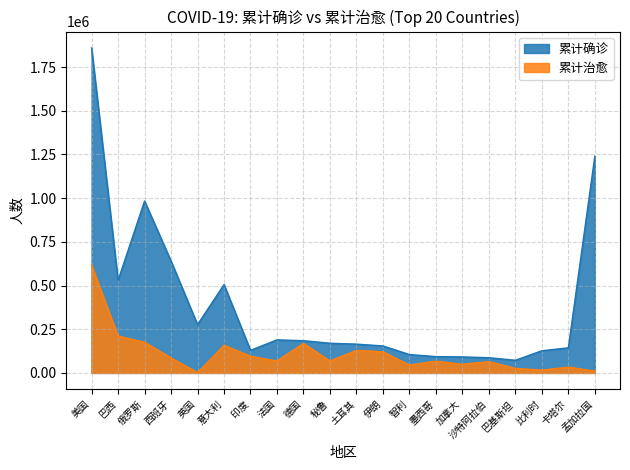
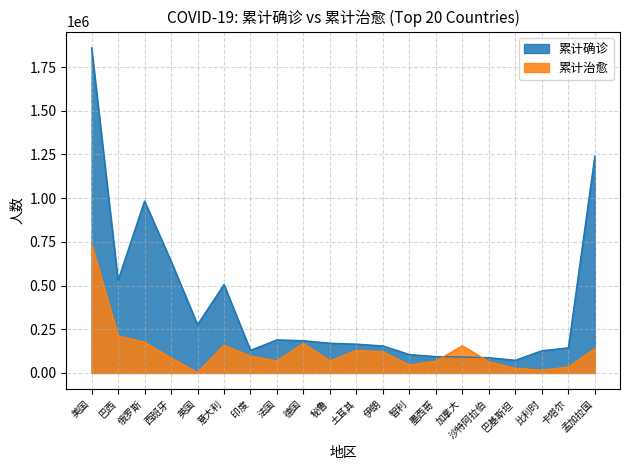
累计治愈, 美国: 620000 -> 740000
累计治愈, 加拿大: 50000 -> 150000
累计治愈, 孟加拉国: 10000 -> 140000
